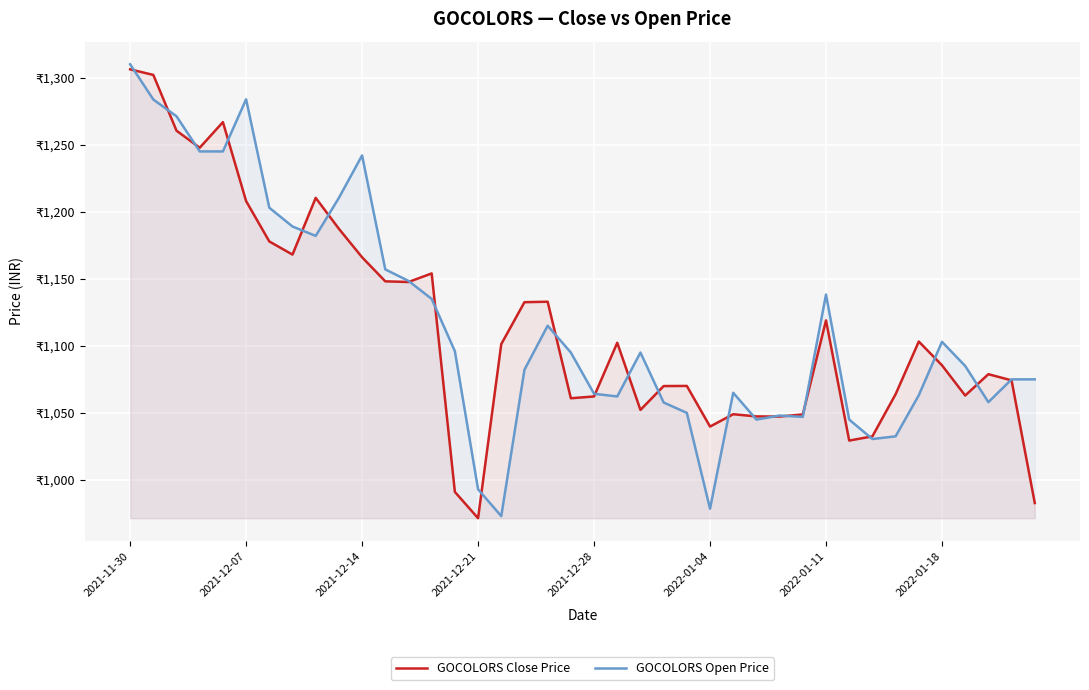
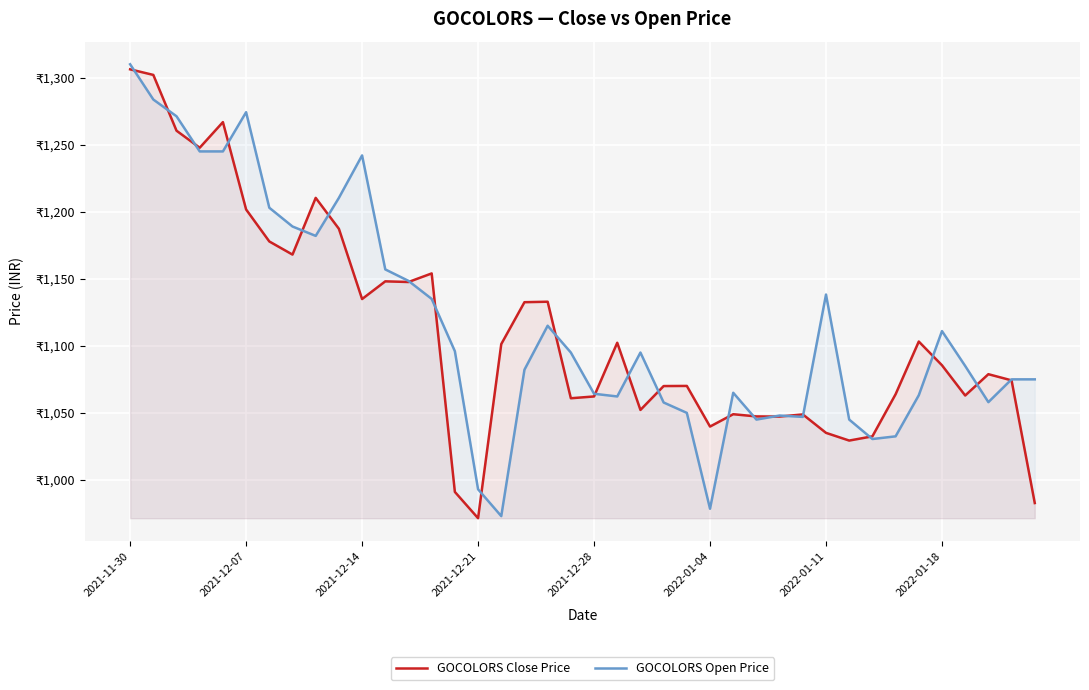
GOCOLORS Close Price, 2021-12-07: ₹1,208 -> ₹1,202
GOCOLORS Open Price, 2021-12-07: ₹1,284 -> ₹1,274
GOCOLORS Close Price, 2021-12-14: ₹1,166 -> ₹1,135
GOCOLORS Close Price, 2022-01-11: ₹1,119 -> ₹1,035
GOCOLORS Open Price, 2022-01-18: ₹1,103 -> ₹1,111
